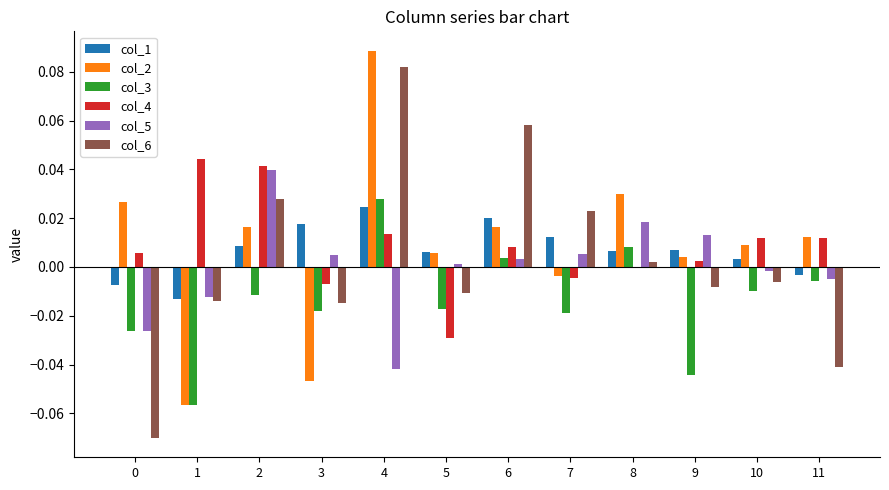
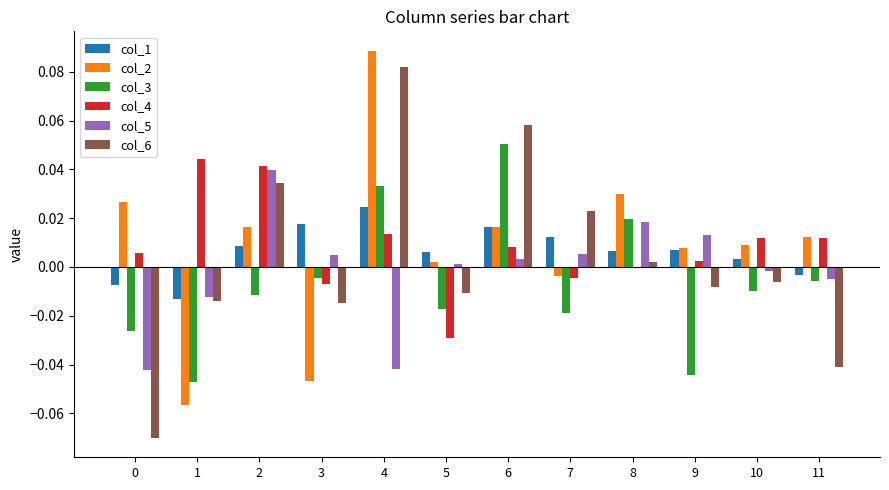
col_5, 0: -0.026 -> -0.042
col_3, 1: -0.057 -> -0.047
col_6, 2: 0.028 -> 0.035
col_3, 3: -0.018 -> -0.004
col_3, 4: 0.028 -> 0.033
col_2, 5: 0.006 -> 0.002
col_1, 6: 0.020 -> 0.017
col_3, 6: 0.004 -> 0.050
col_3, 8: 0.008 -> 0.020
col_2, 9: 0.004 -> 0.008
